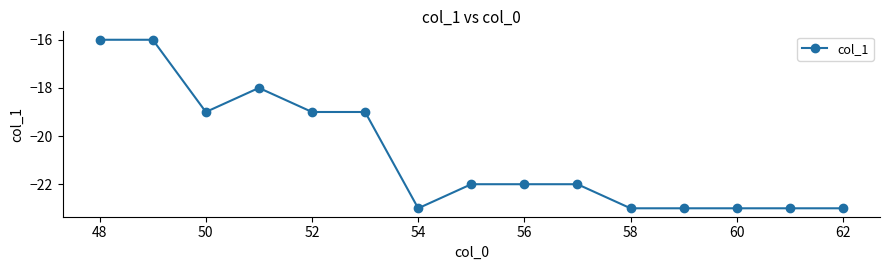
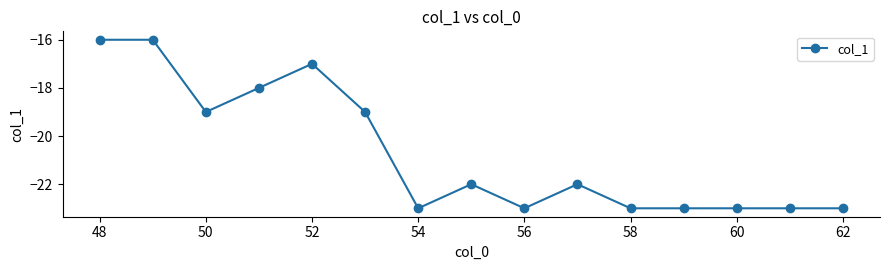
52: -19 -> -17
56: -22 -> -23
